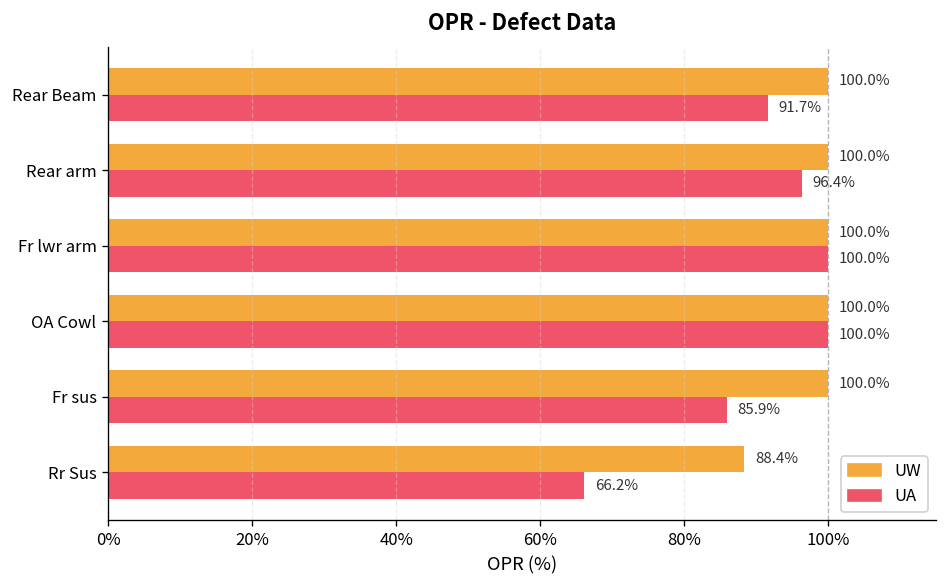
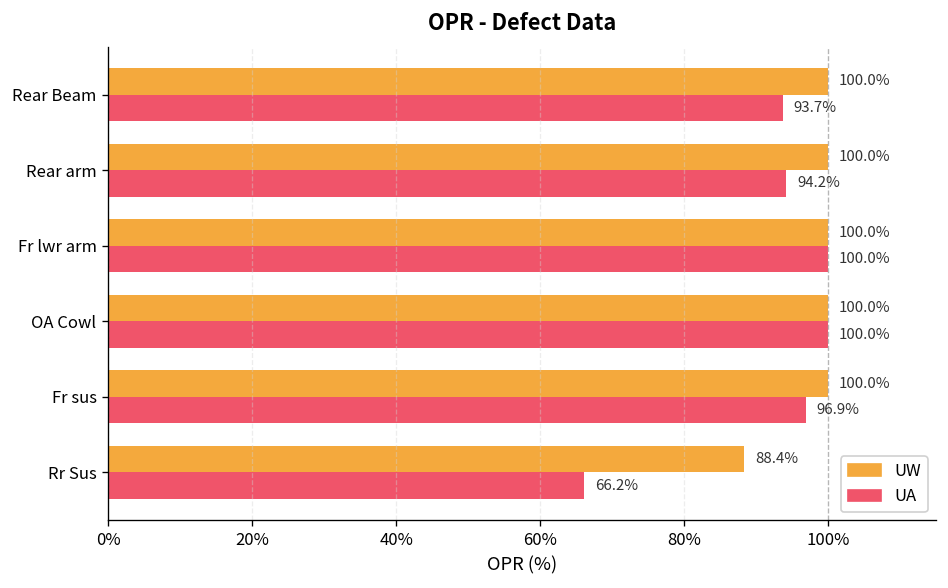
UA, Rear Beam: 91.7% -> 93.7%
UA, Rear arm: 96.4% -> 94.2%
UA, Fr sus: 85.9% -> 96.9%
